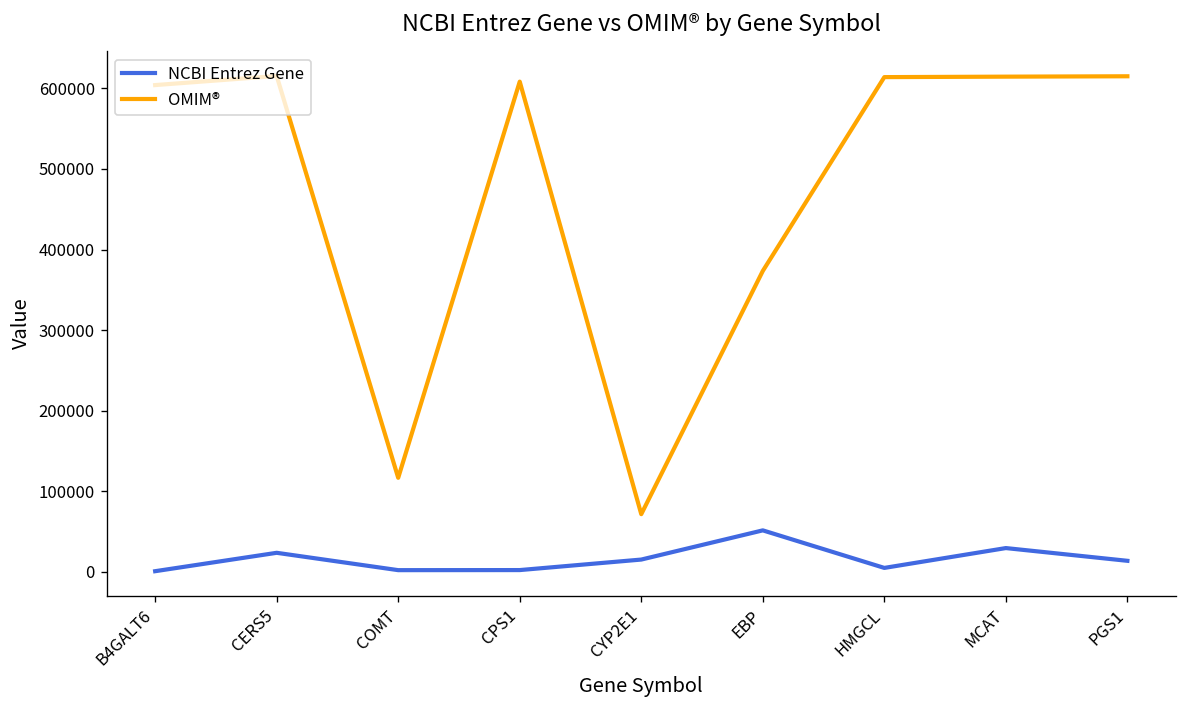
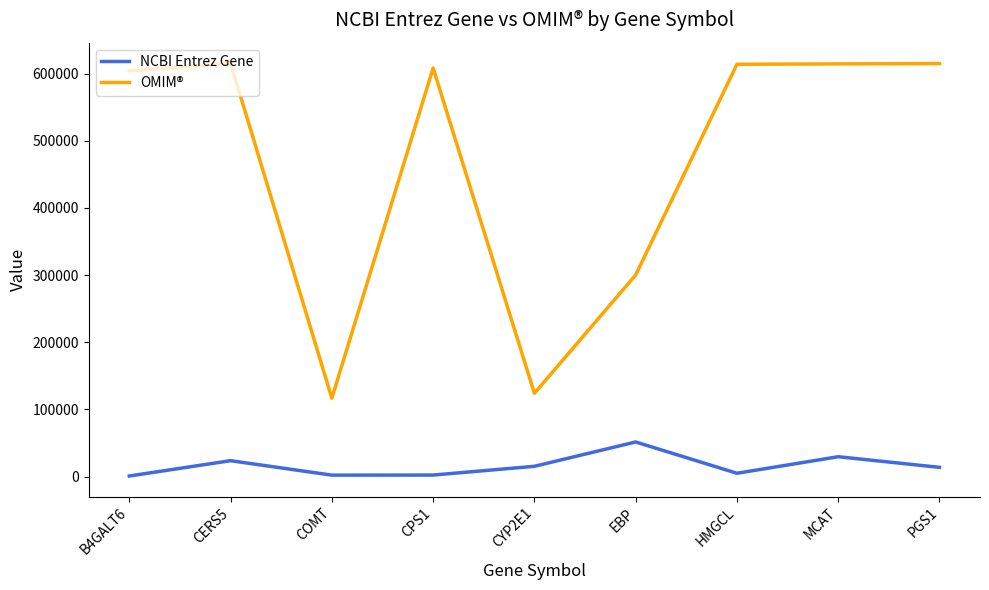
OMIM®, CYP2E1: 70000 -> 120000
OMIM®, EBP: 370000 -> 300000
